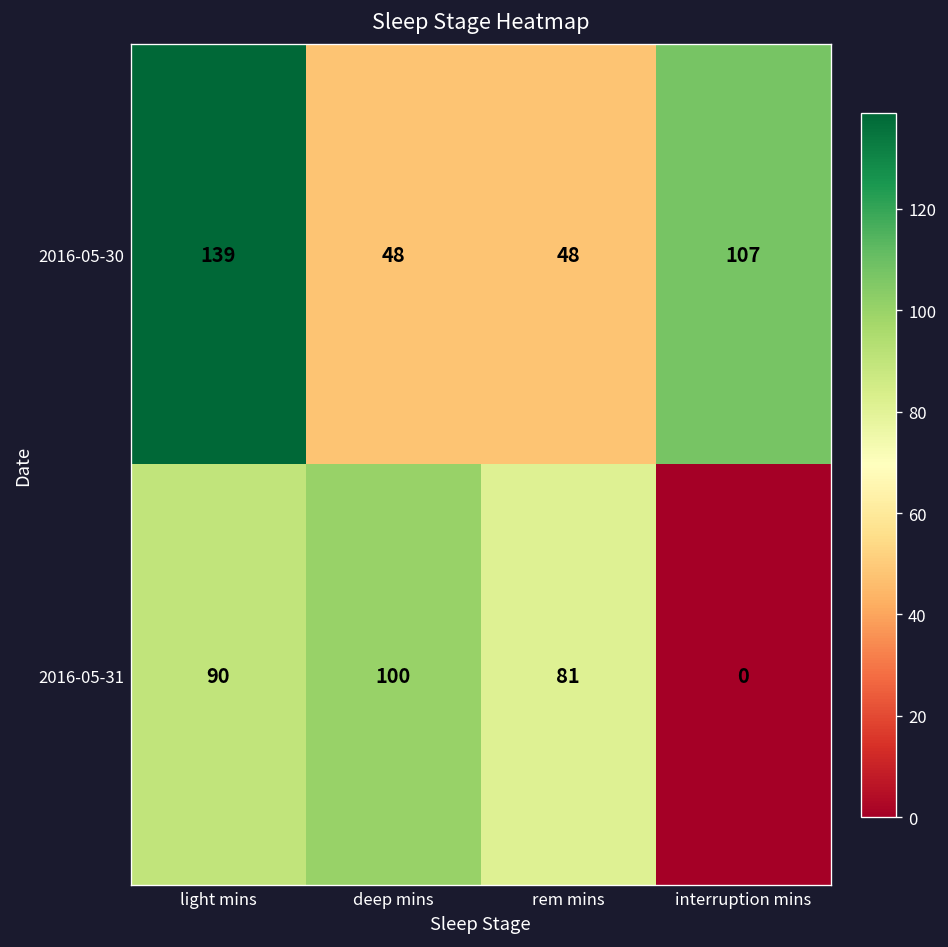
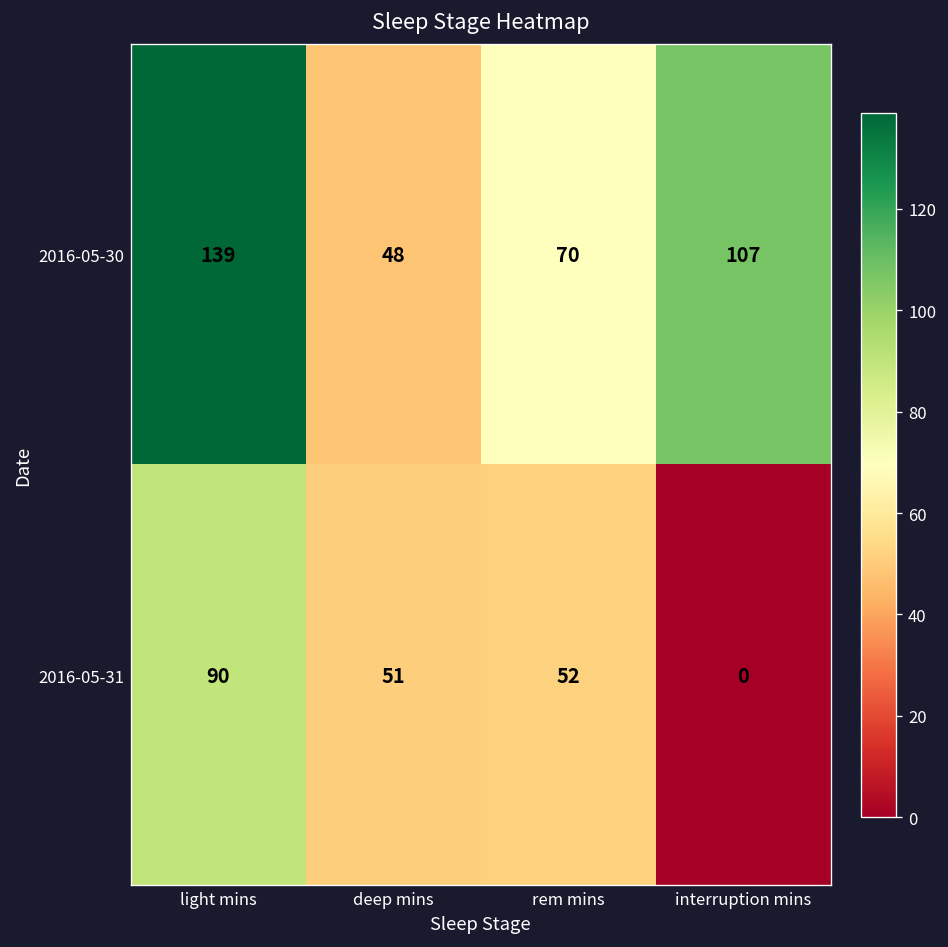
2016-05-30, rem mins: 48 -> 70
2016-05-31, deep mins: 100 -> 51
2016-05-31, rem mins: 81 -> 52
